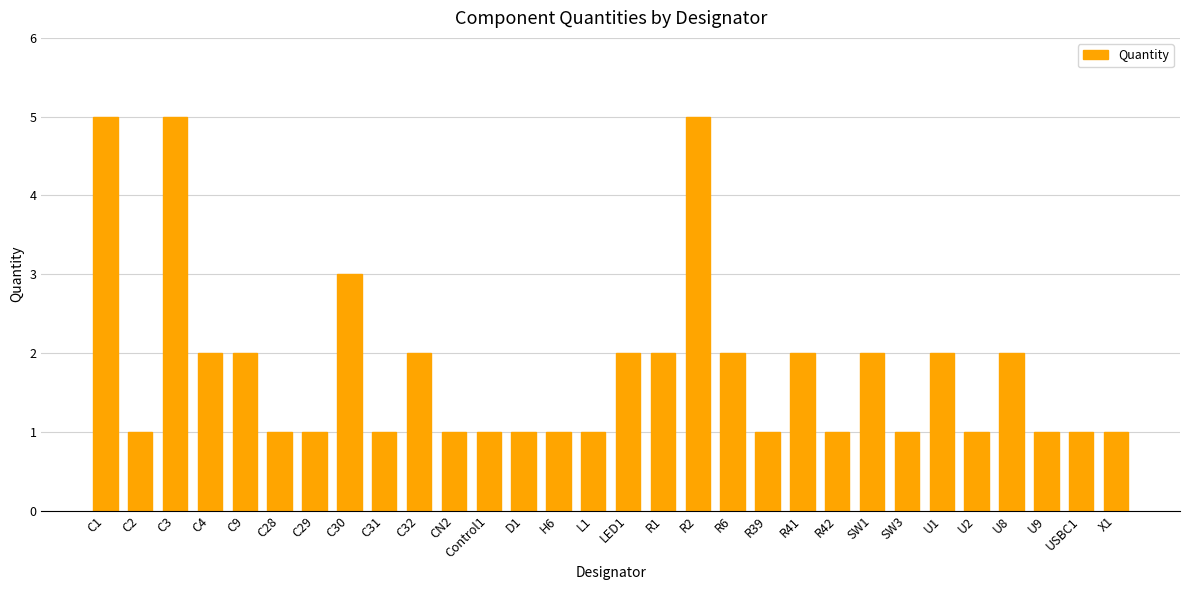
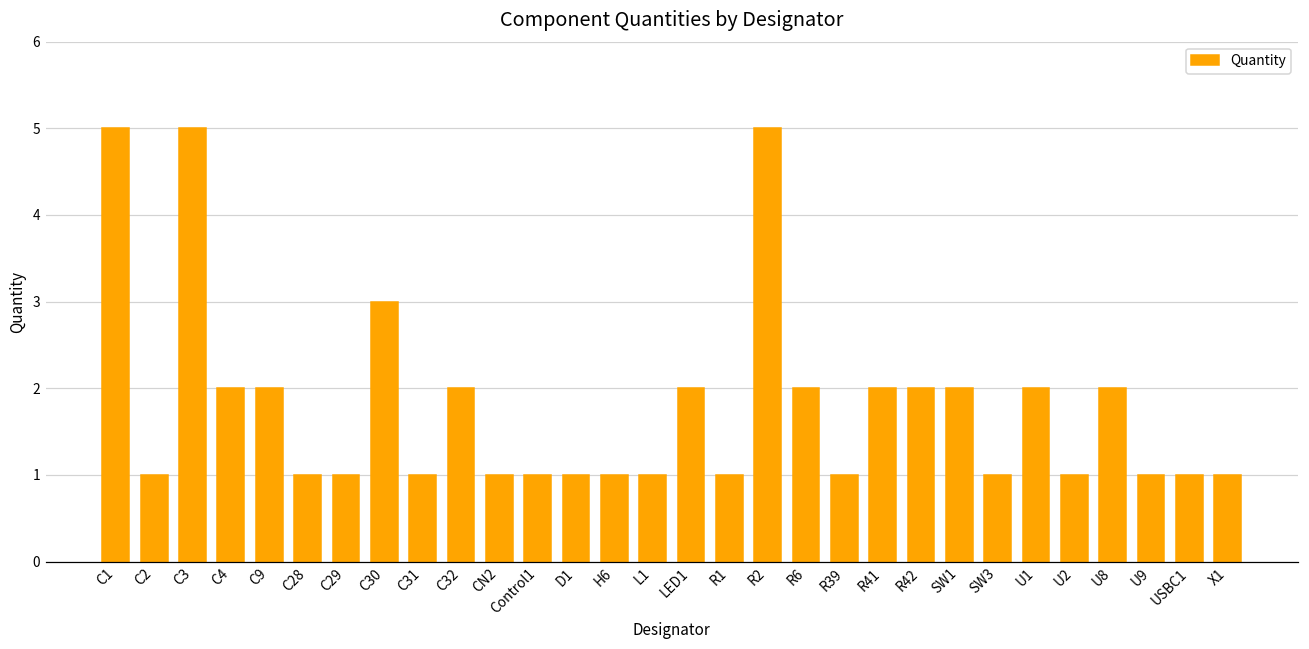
R1: 2 -> 1
R42: 1 -> 2
